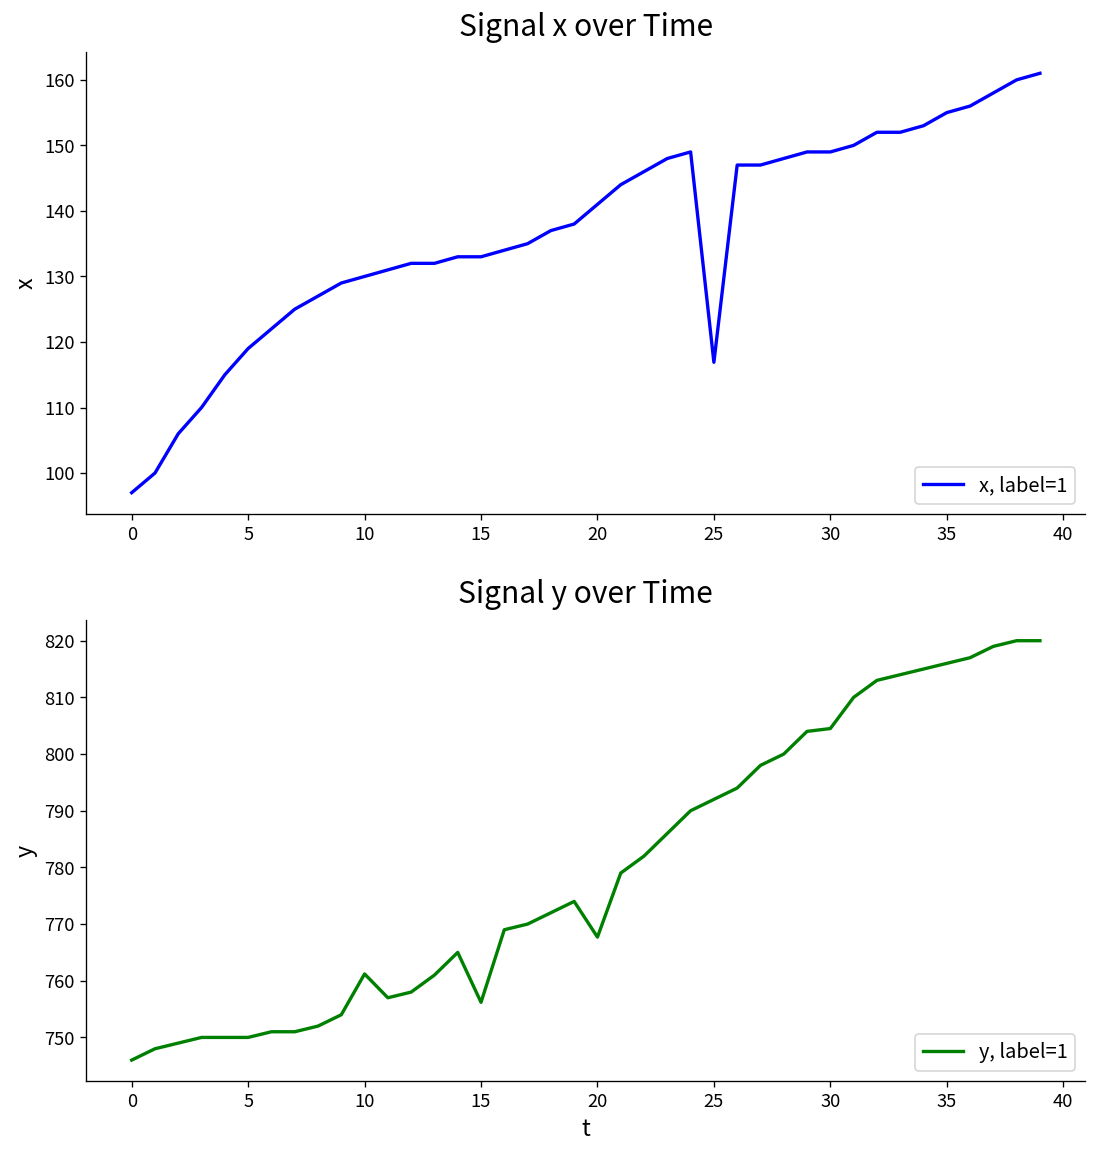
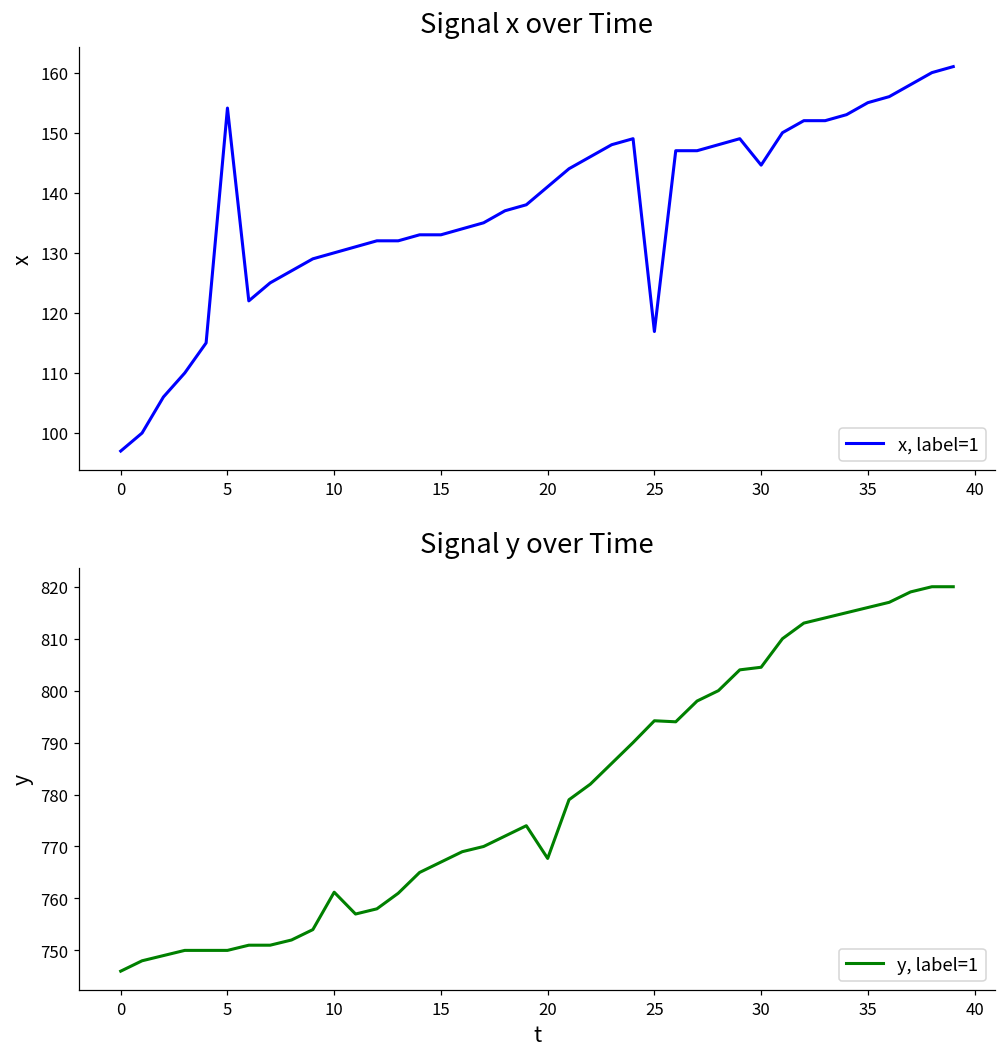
Signal x over Time, 5: 119 -> 154
Signal x over Time, 30: 149 -> 145
Signal y over Time, 15: 756 -> 767
Signal y over Time, 25: 792 -> 794
